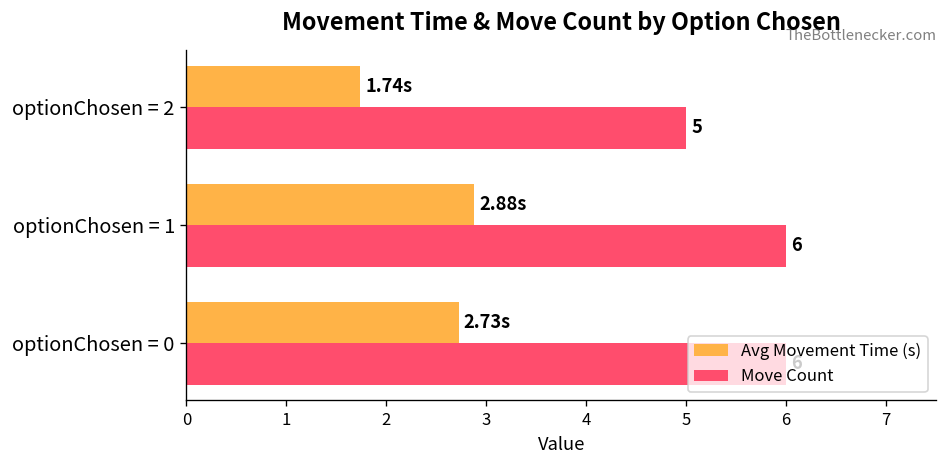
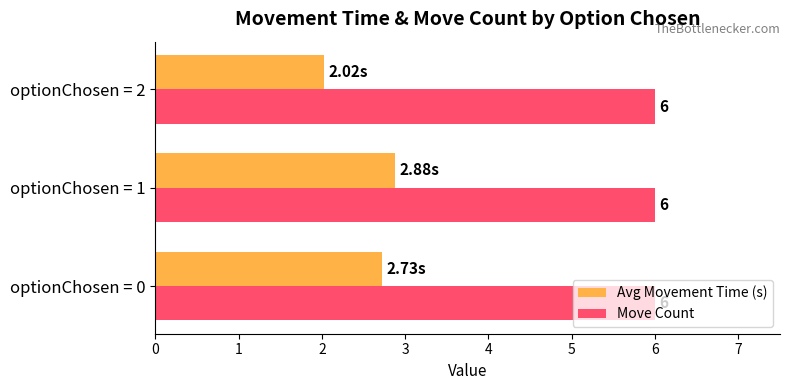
Avg Movement Time (s), optionChosen = 2: 1.74s -> 2.02s
Move Count, optionChosen = 2: 5 -> 6
